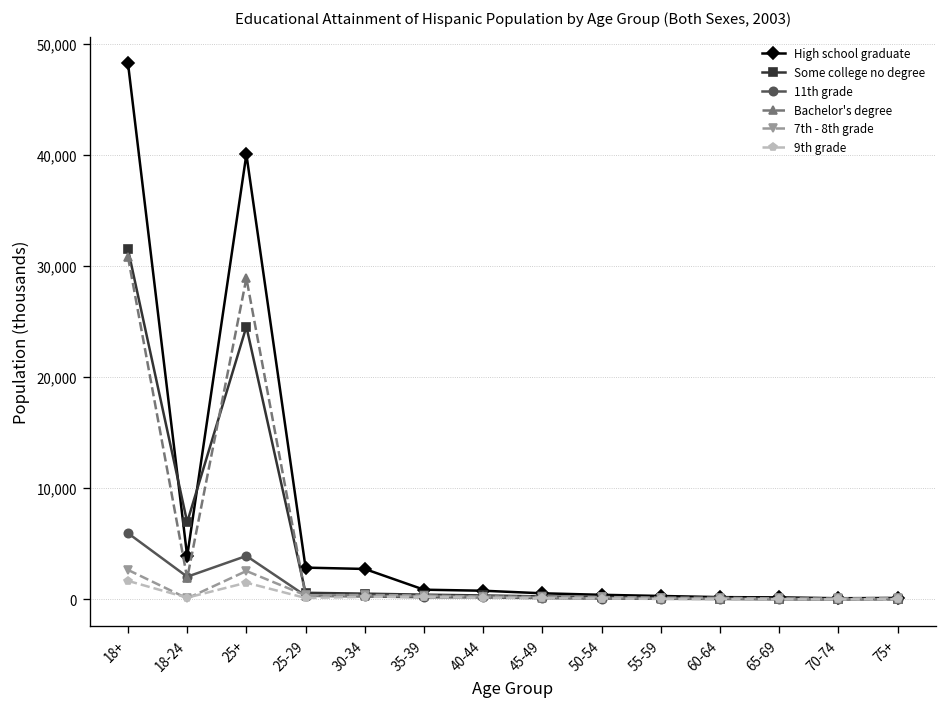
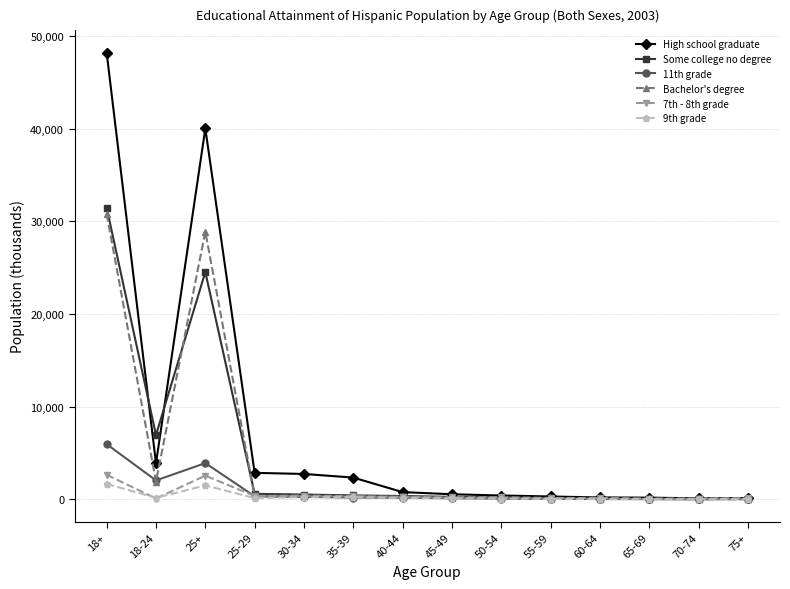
High school graduate, 35-39: 1,000 -> 2,000
